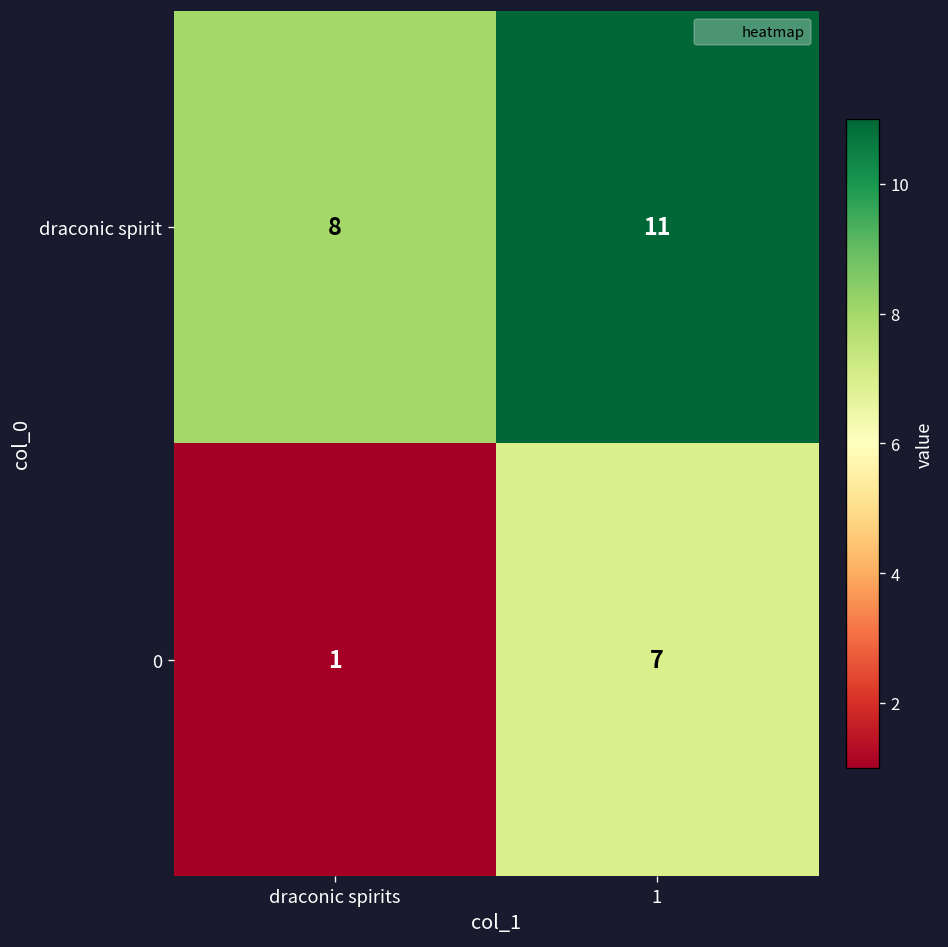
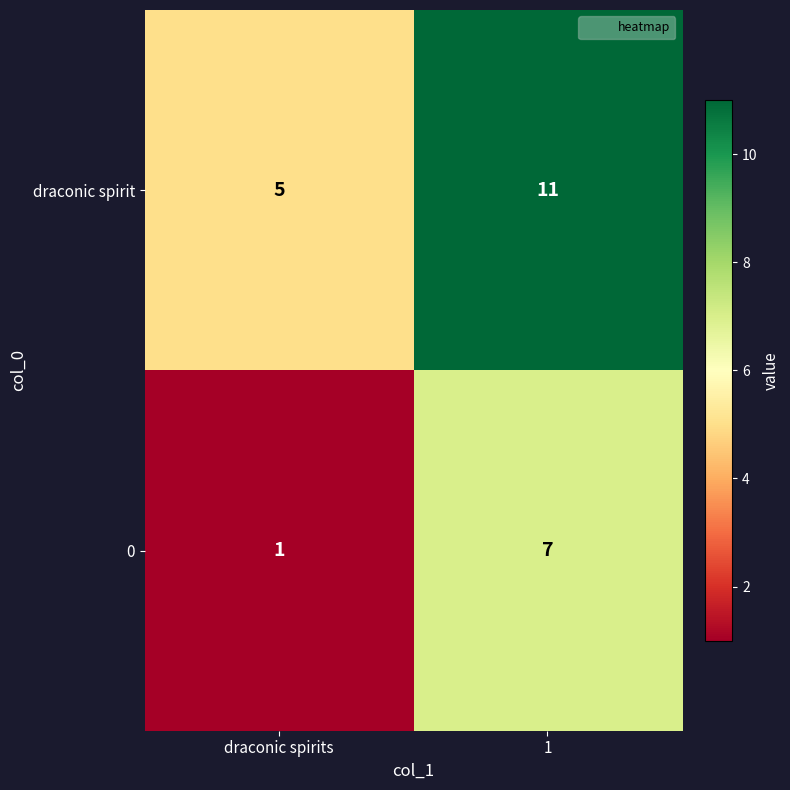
draconic spirit, draconic spirits: 8 -> 5
